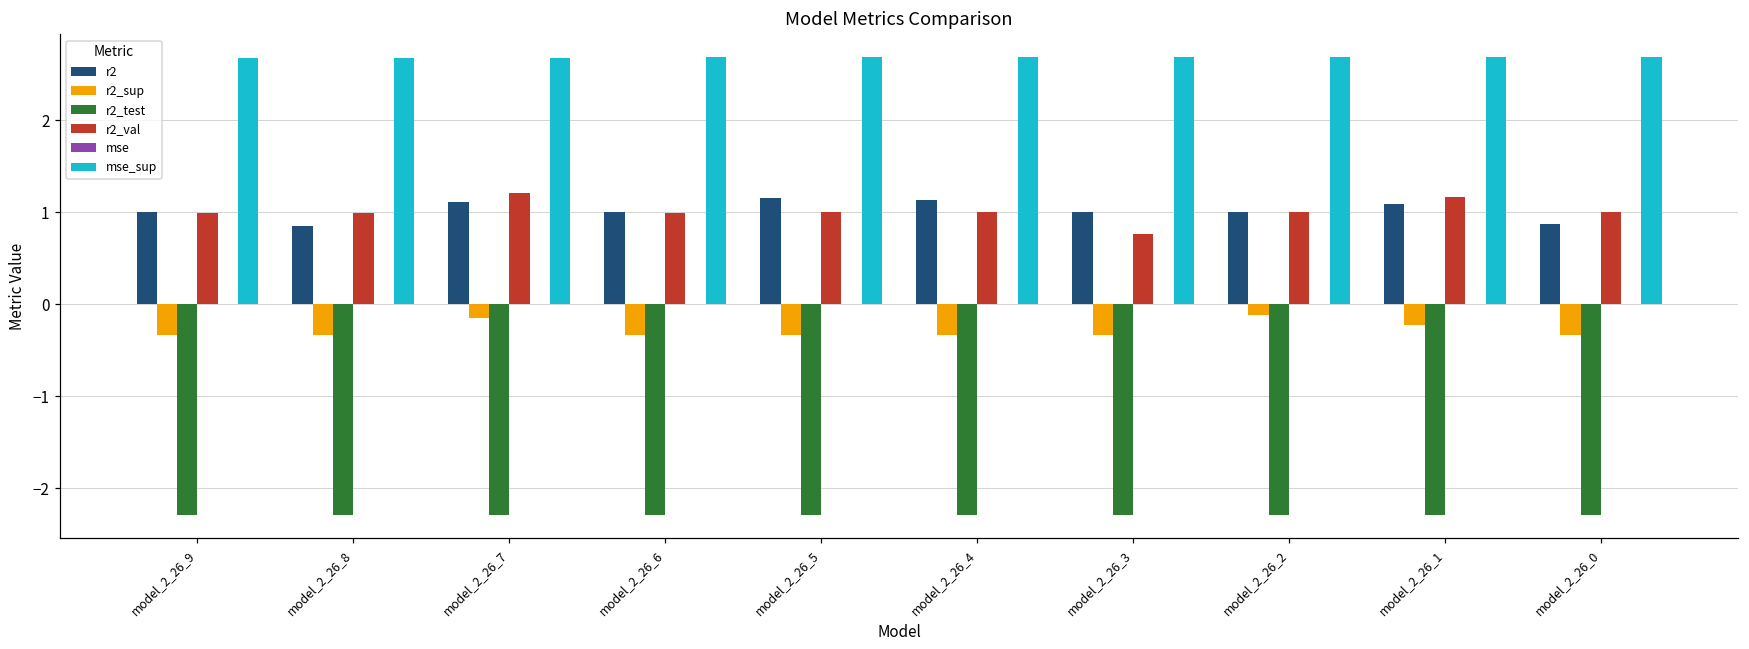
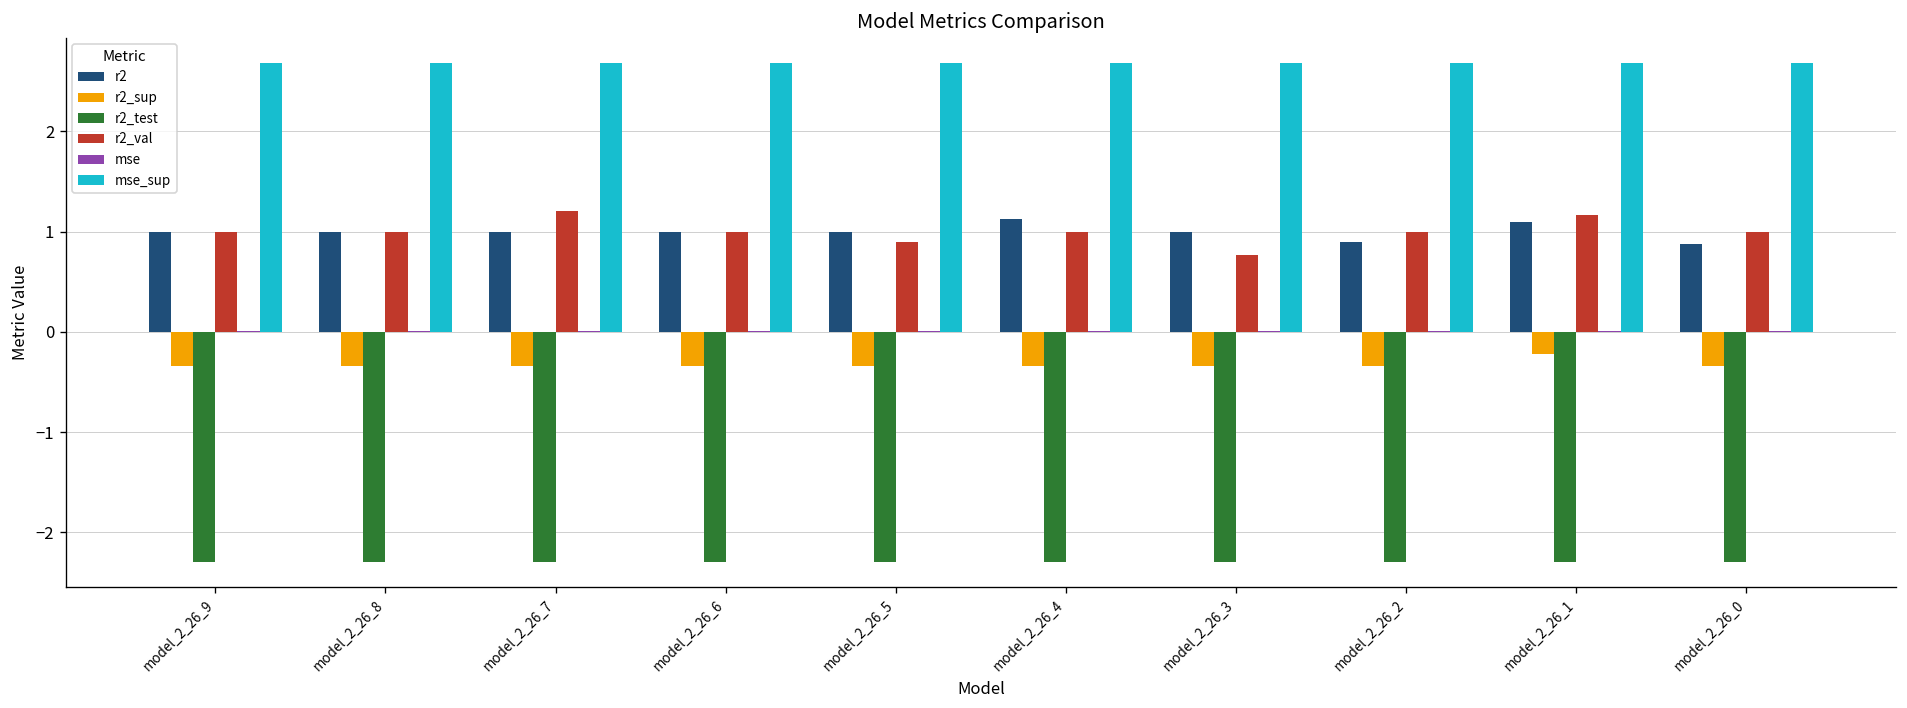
r2, model_2_26_8: 0.8 -> 1.0
r2, model_2_26_7: 1.1 -> 1.0
r2_sup, model_2_26_7: -0.2 -> -0.3
r2, model_2_26_5: 1.2 -> 1.0
r2_val, model_2_26_5: 1.0 -> 0.9
r2, model_2_26_2: 1.0 -> 0.9
r2_sup, model_2_26_2: -0.1 -> -0.3
